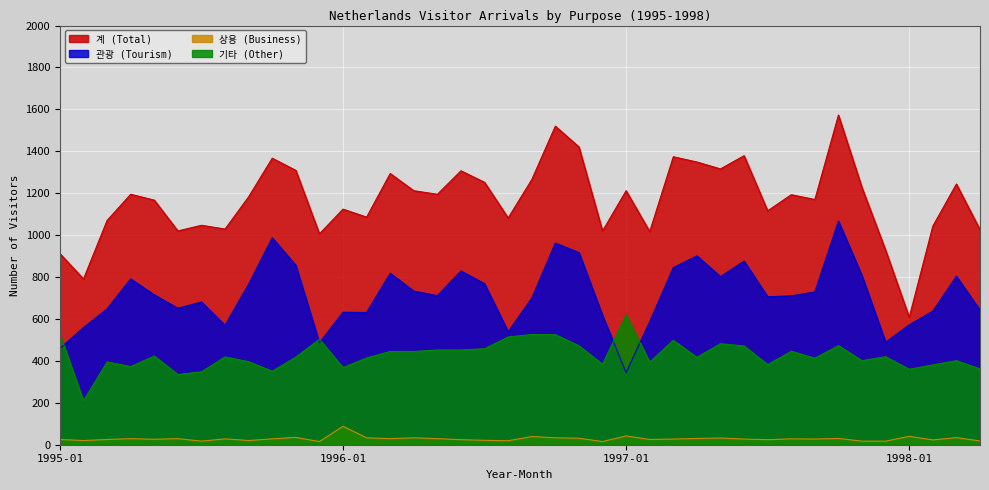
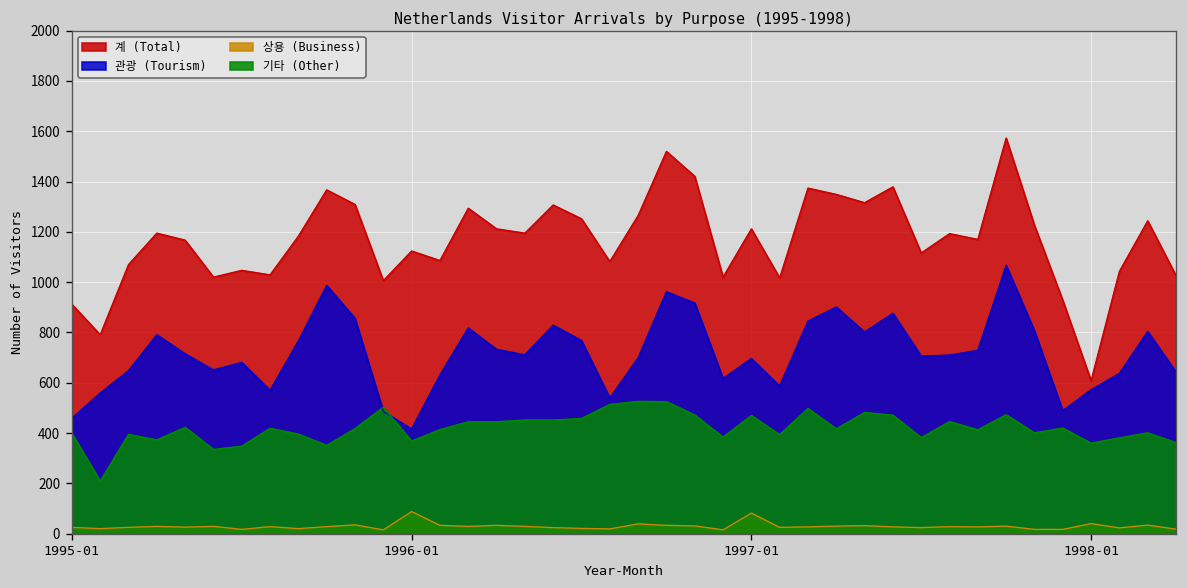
기타 (Other), 1995-01: 530 -> 400
관광 (Tourism), 1996-01: 630 -> 420
관광 (Tourism), 1997-01: 340 -> 700
상용 (Business), 1997-01: 40 -> 80
기타 (Other), 1997-01: 620 -> 470
